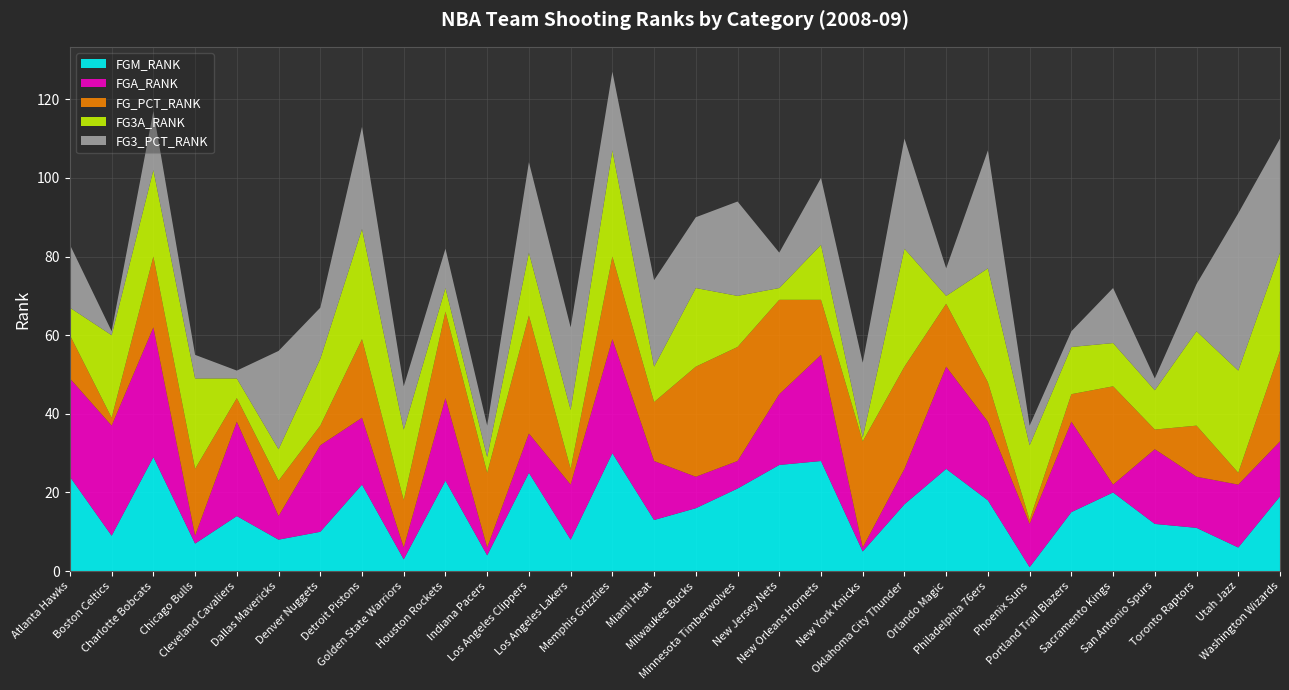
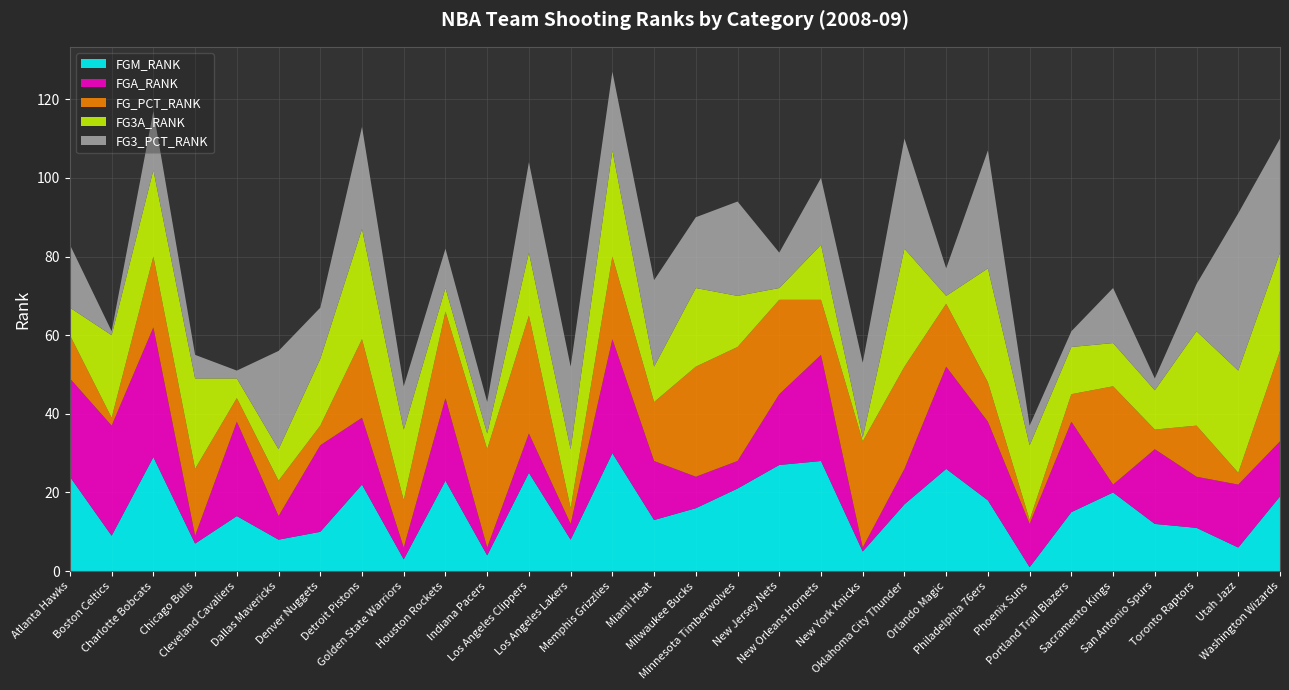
FG_PCT_RANK, Indiana Pacers: 19 -> 25
FGA_RANK, Los Angeles Lakers: 14 -> 4
